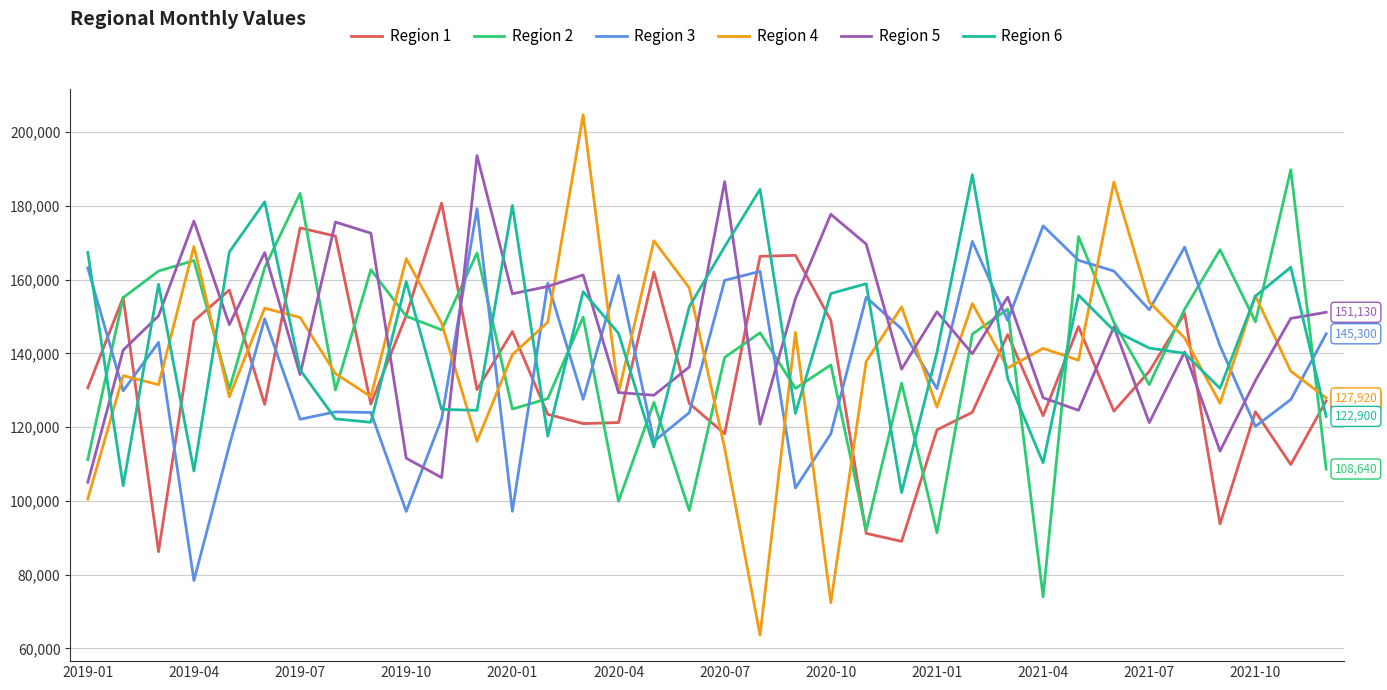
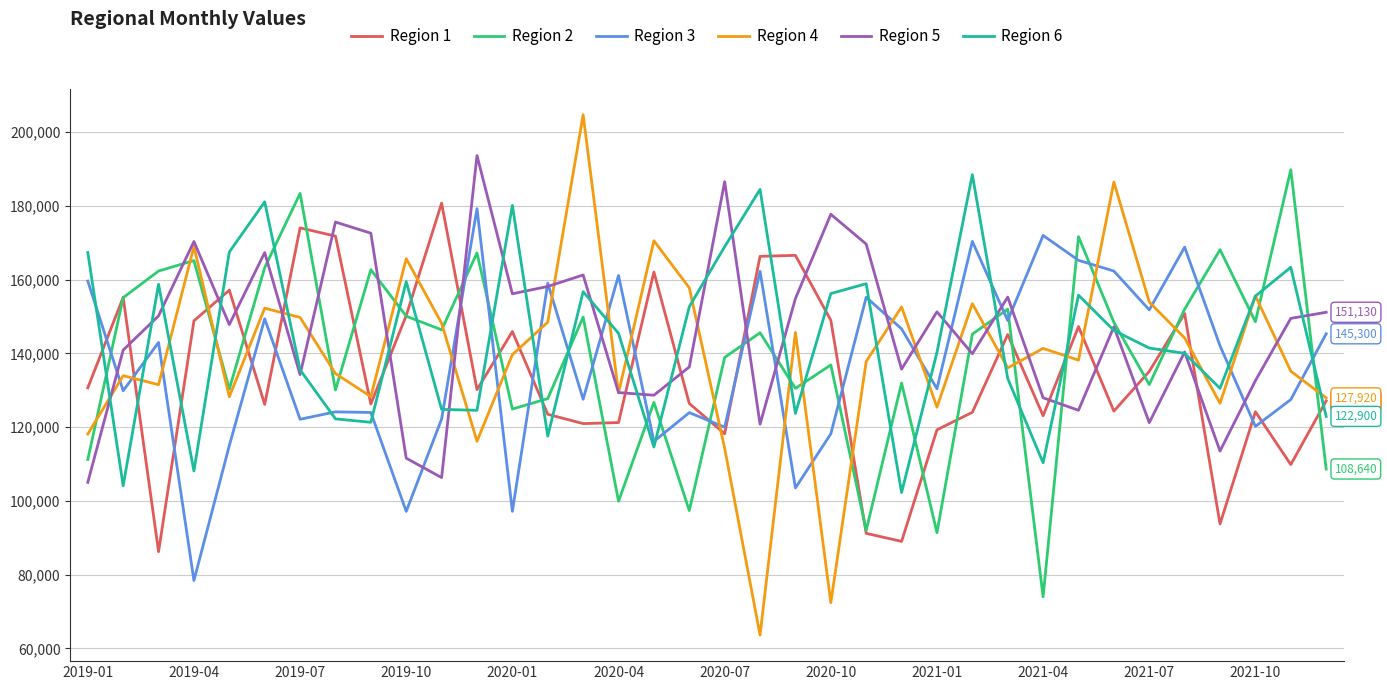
Region 3, 2019-01: 163,000 -> 160,000
Region 4, 2019-01: 101,000 -> 118,000
Region 5, 2019-04: 176,000 -> 170,000
Region 3, 2020-07: 160,000 -> 120,000
Region 3, 2021-04: 175,000 -> 172,000
